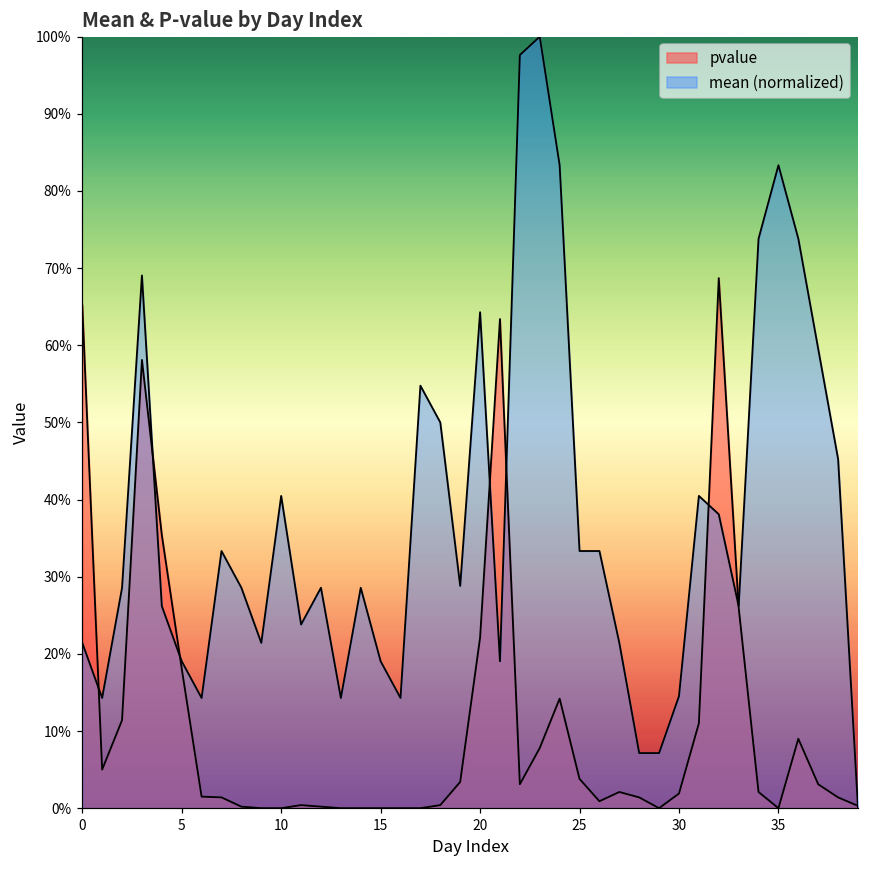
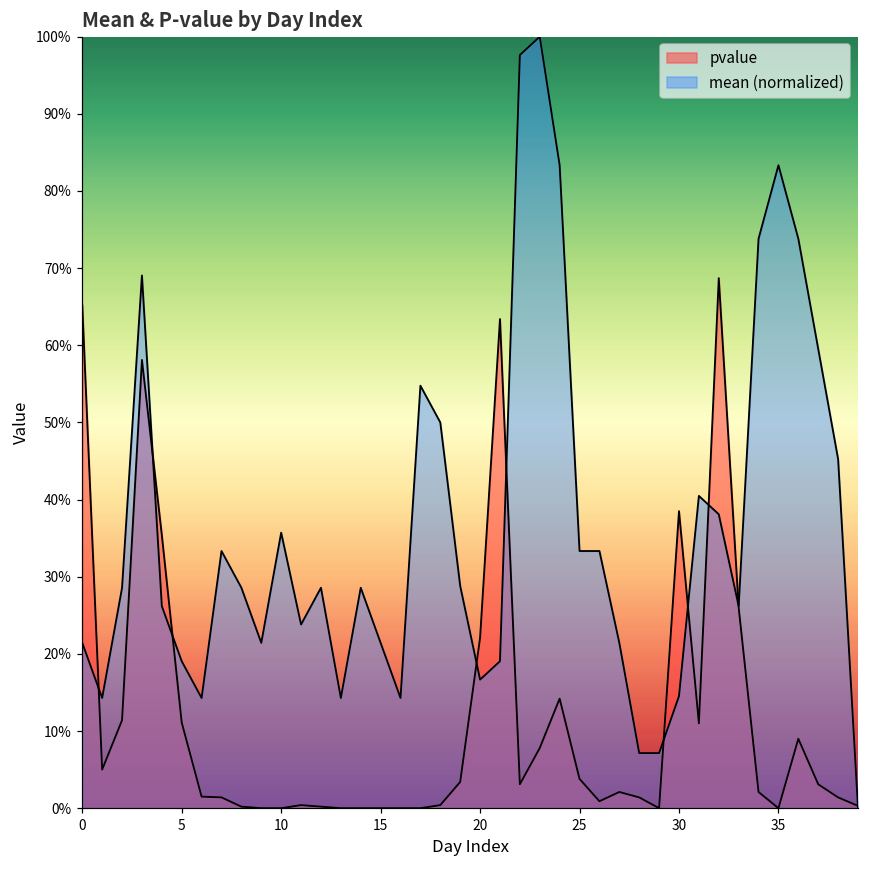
pvalue, 5: 18% -> 11%
mean (normalized), 10: 40% -> 36%
mean (normalized), 15: 19% -> 21%
mean (normalized), 20: 64% -> 17%
pvalue, 30: 2% -> 39%
